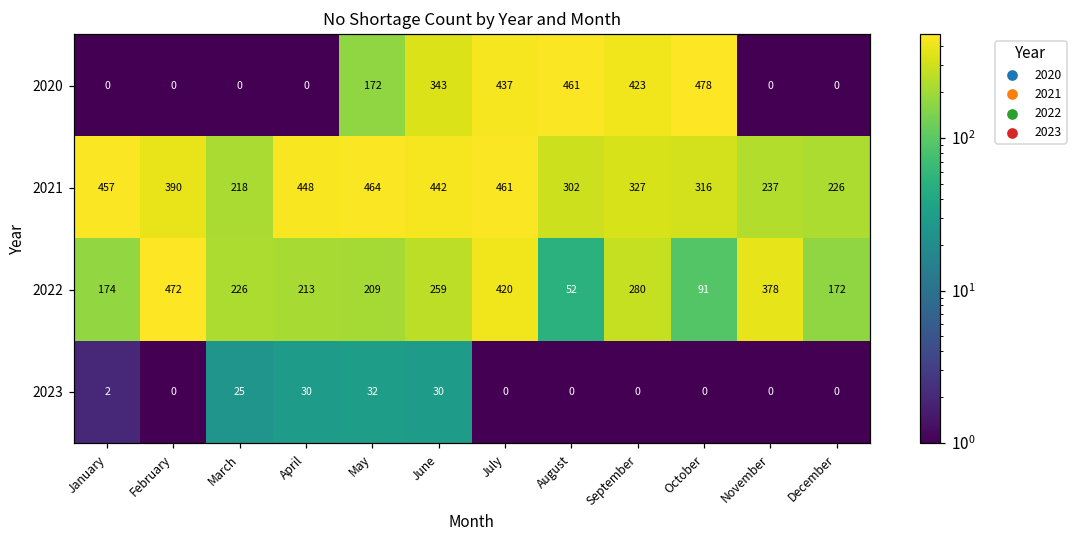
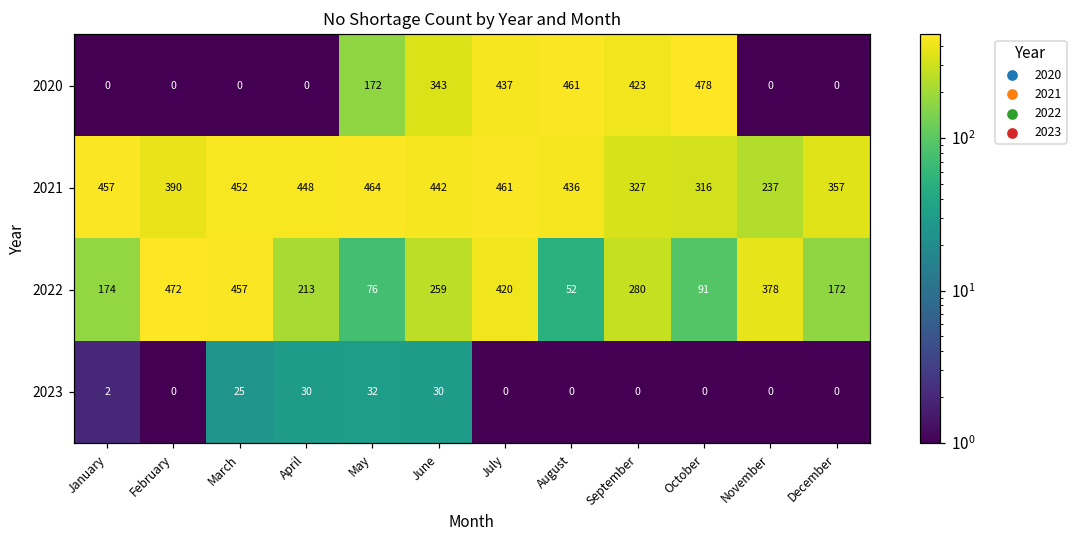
2021, March: 218 -> 452
2021, August: 302 -> 436
2021, December: 226 -> 357
2022, March: 226 -> 457
2022, May: 209 -> 76
